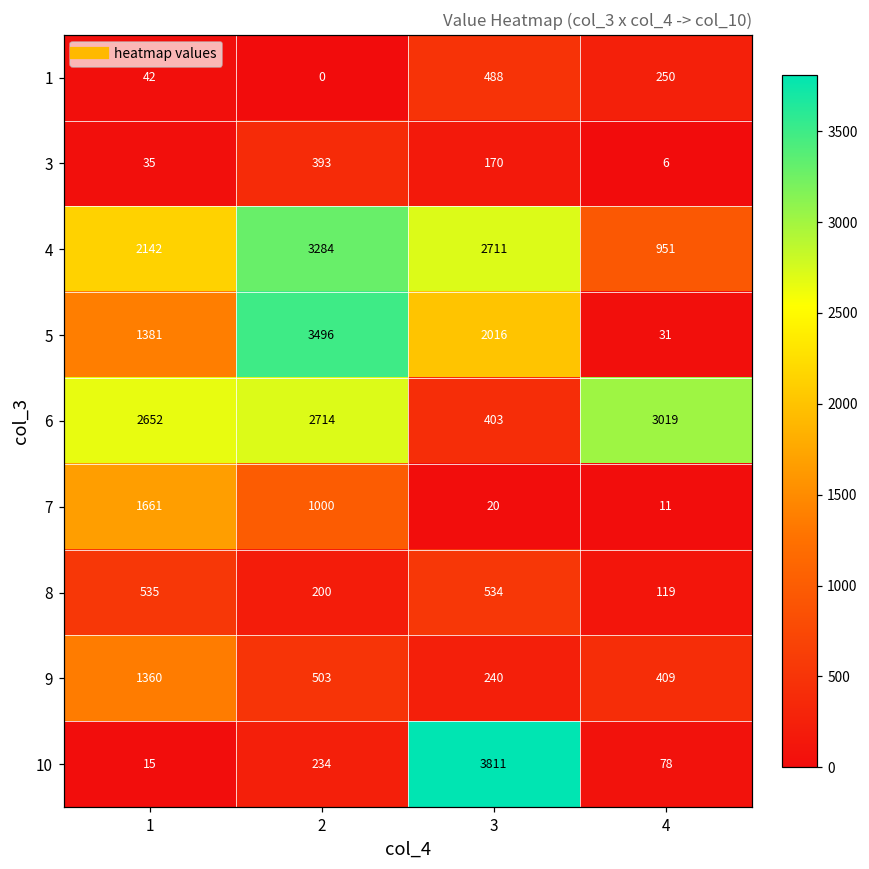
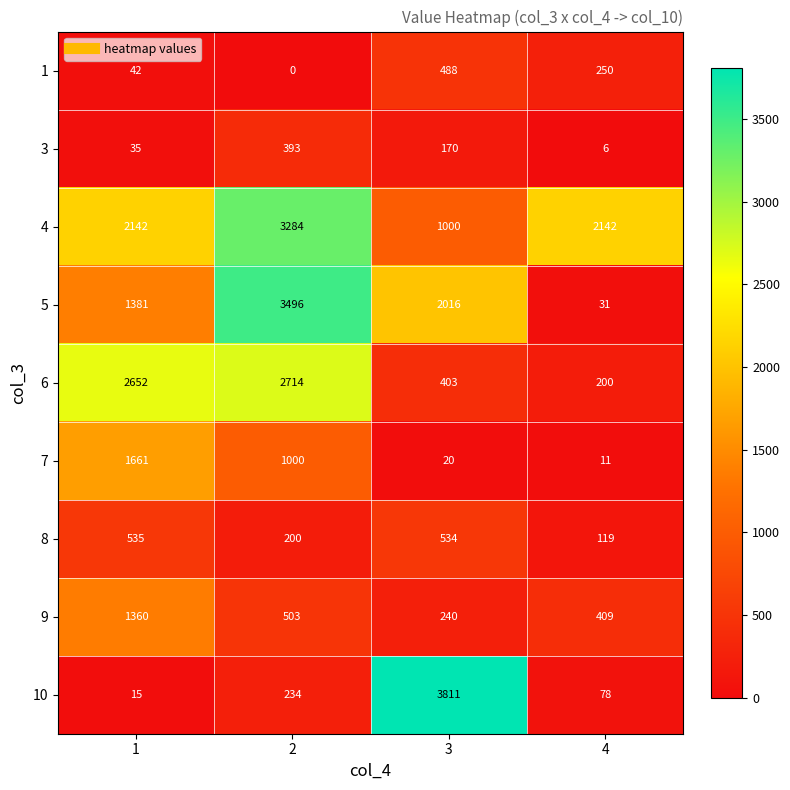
4, 3: 2711 -> 1000
4, 4: 951 -> 2142
6, 4: 3019 -> 200
